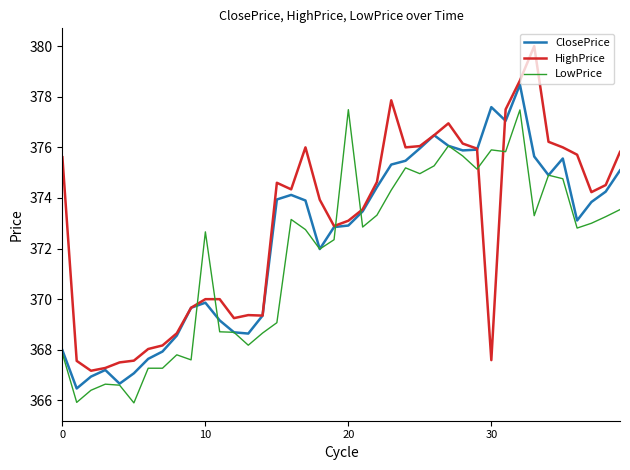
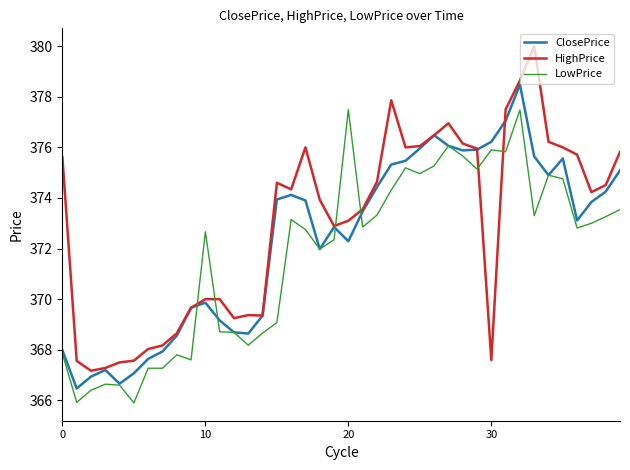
ClosePrice, 20: 372.9 -> 372.3
ClosePrice, 30: 377.6 -> 376.2
